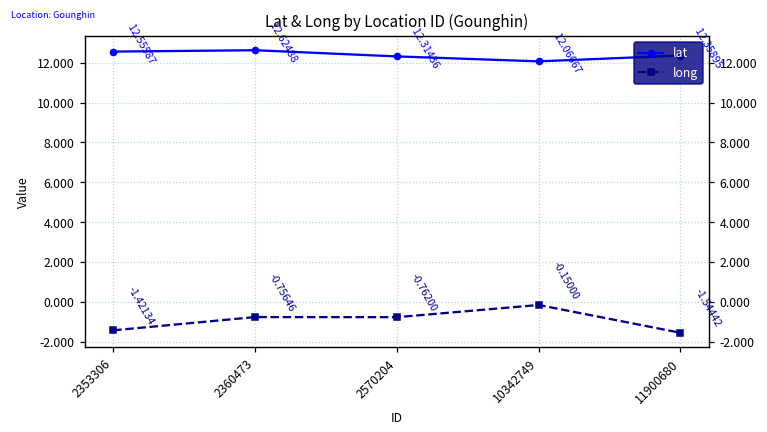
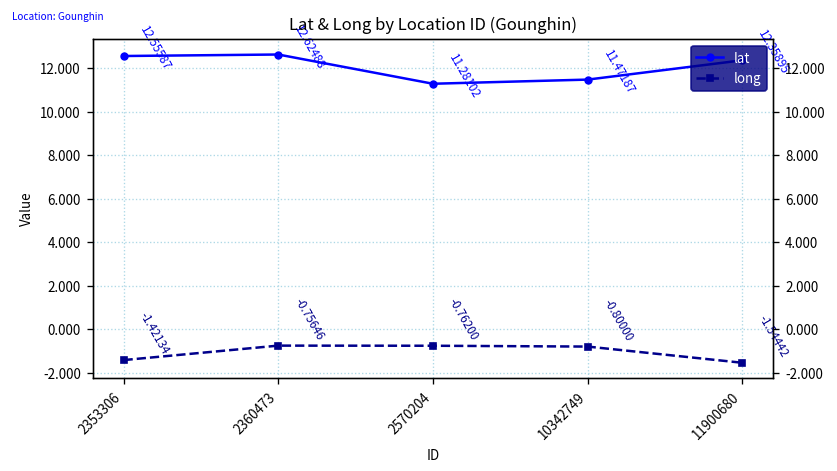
lat, 2570204: 12.31436 -> 11.28102
lat, 10342749: 12.06667 -> 11.47187
long, 10342749: -0.15000 -> -0.80000
